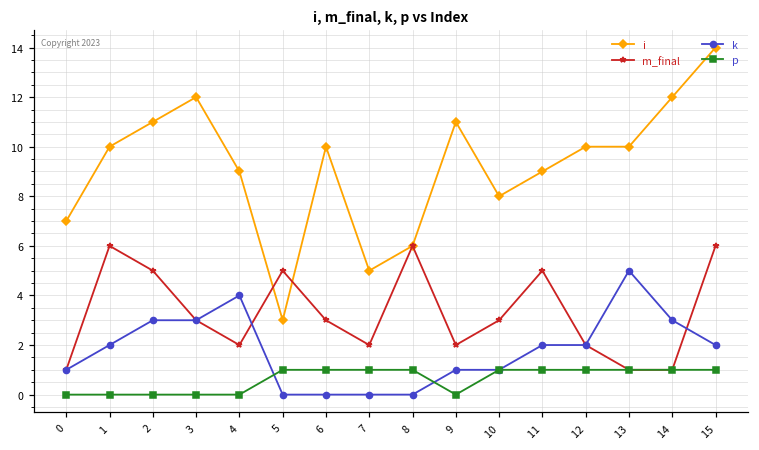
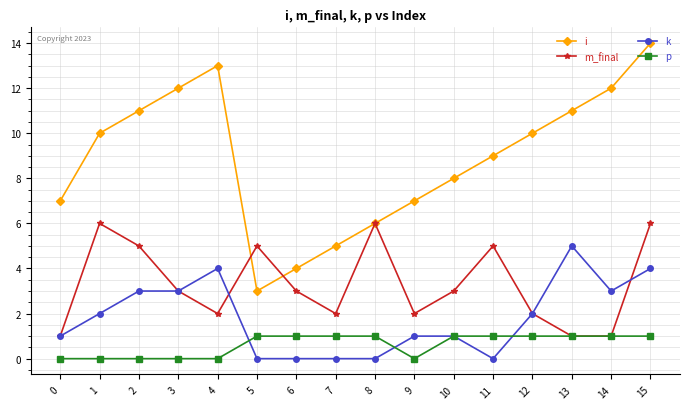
i, 4: 9 -> 13
i, 6: 10 -> 4
i, 9: 11 -> 7
k, 11: 2 -> 0
i, 13: 10 -> 11
k, 15: 2 -> 4
